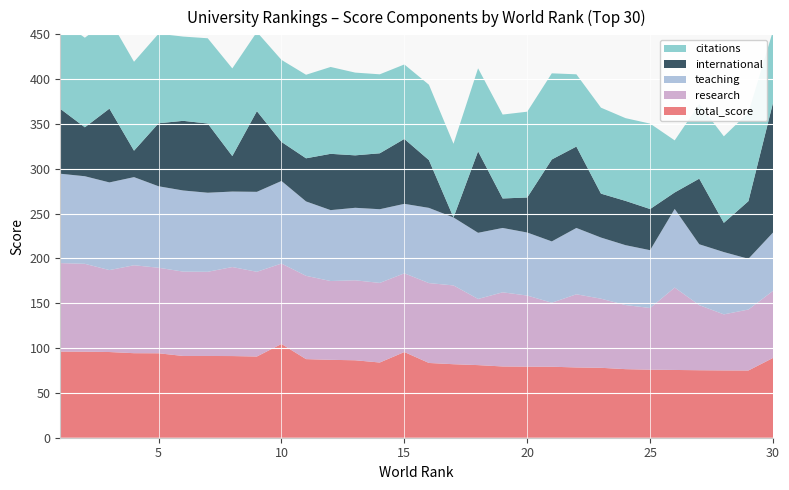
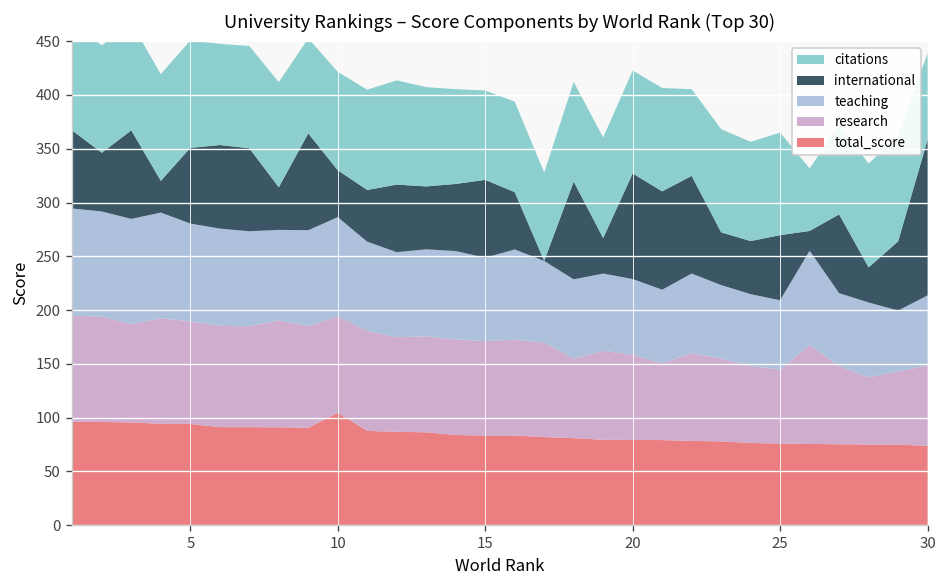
total_score, 15: 100 -> 80
international, 20: 40 -> 100
international, 25: 50 -> 60
total_score, 30: 90 -> 70
